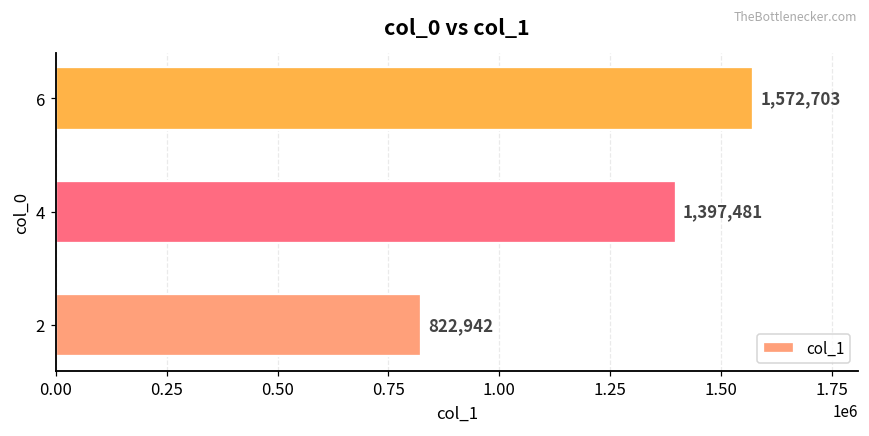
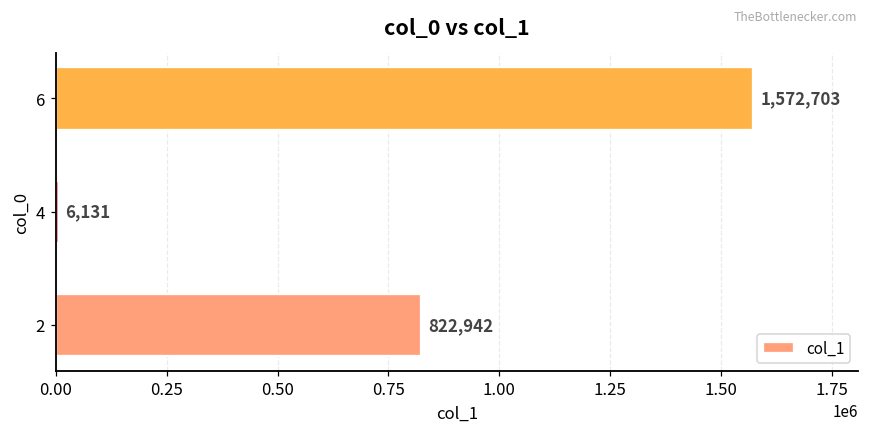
4: 1,397,481 -> 6,131
